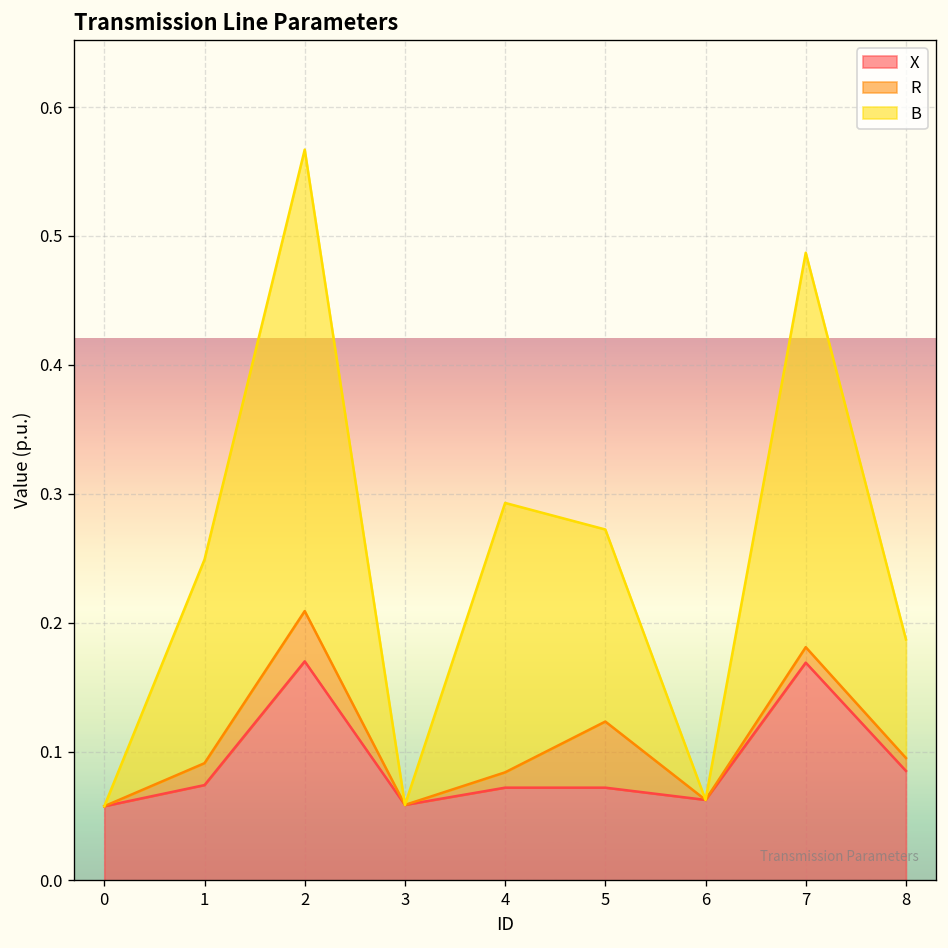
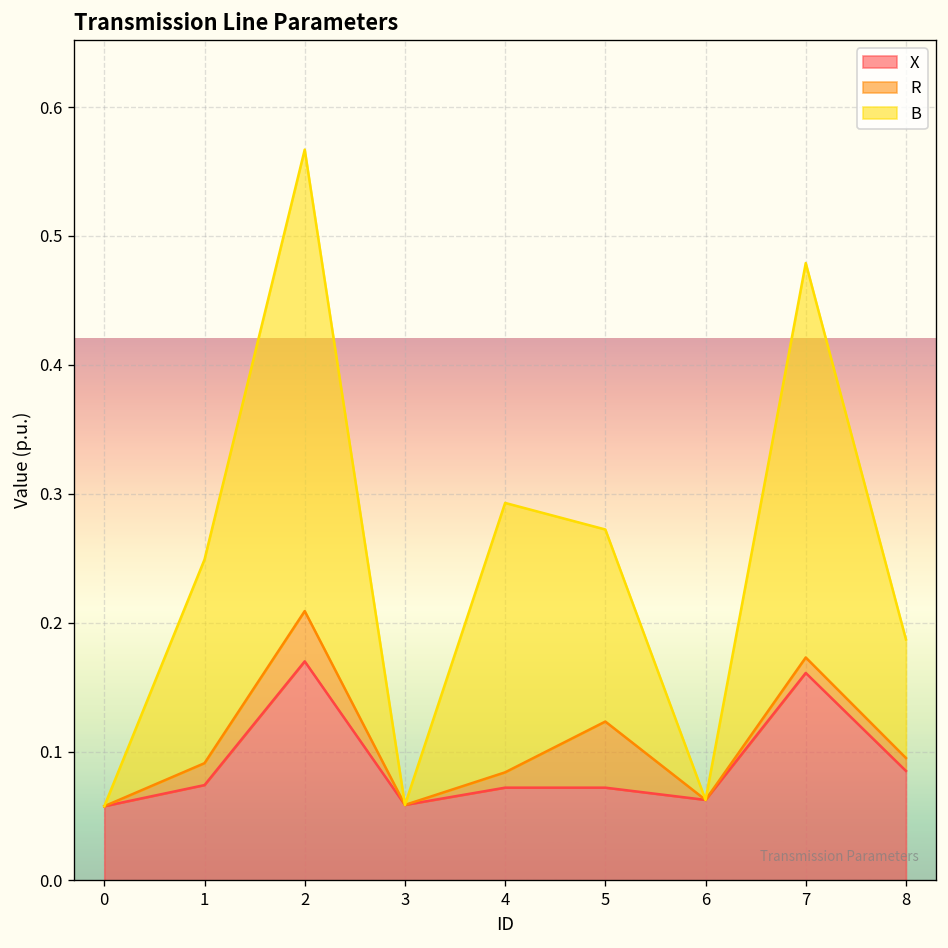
X, 7: 0.169 -> 0.161
